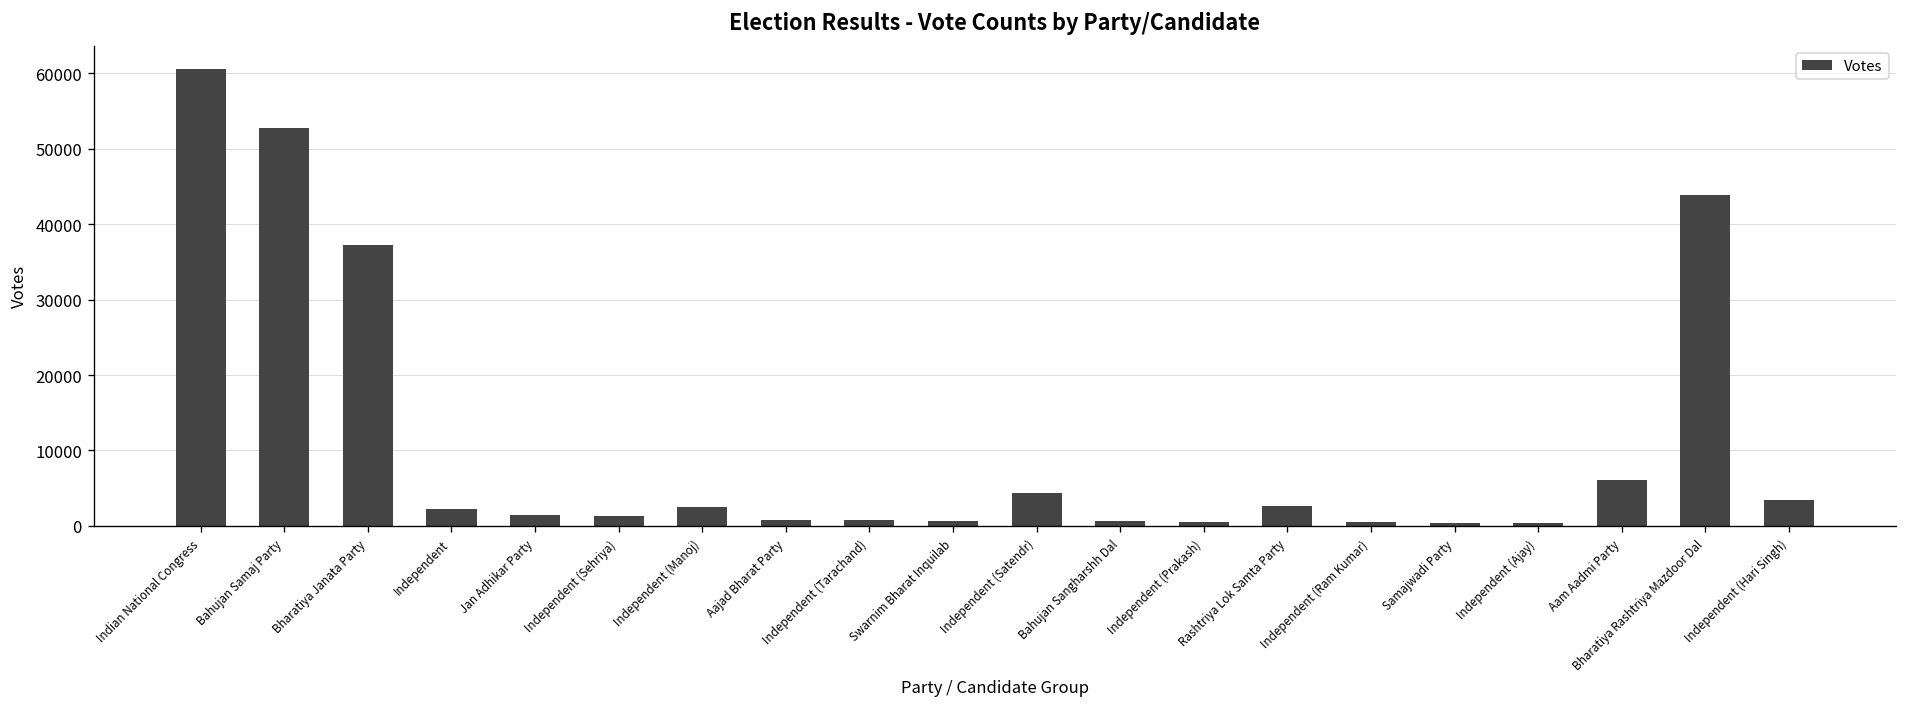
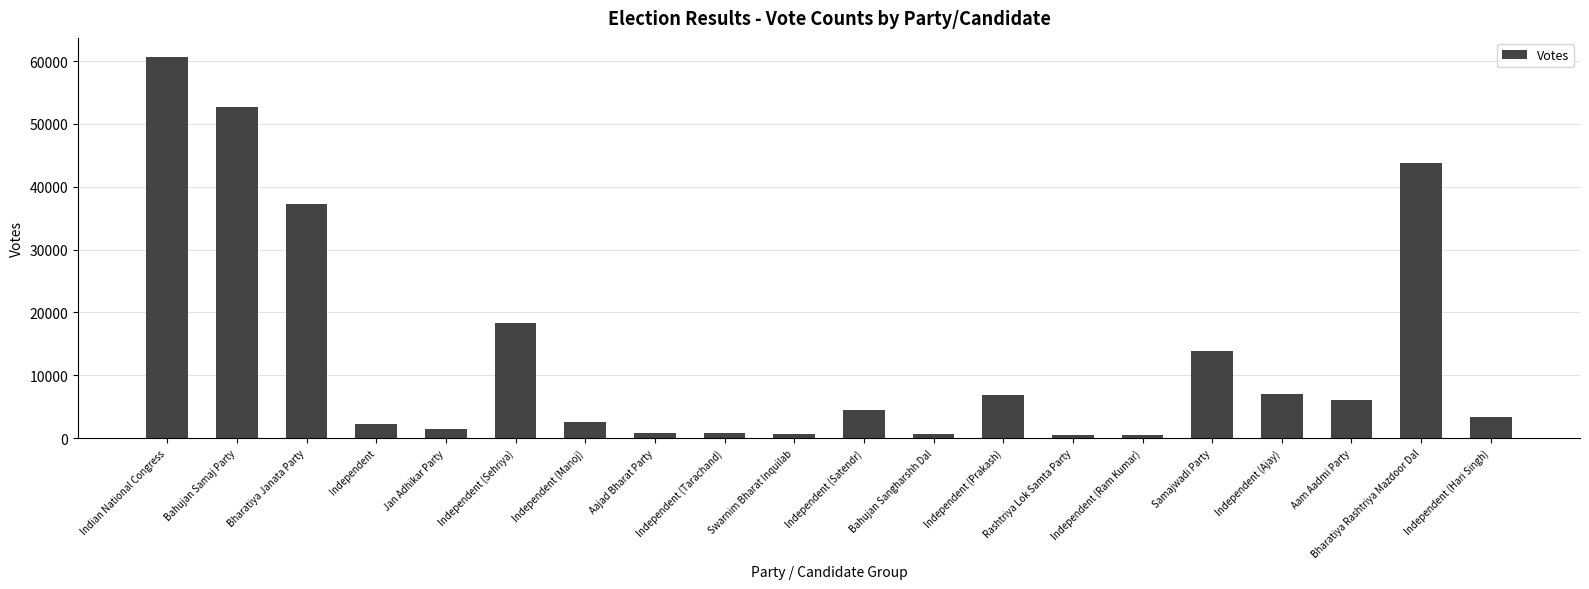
Independent (Sehriya): 1000 -> 18000
Independent (Prakash): 1000 -> 7000
Rashtriya Lok Samta Party: 3000 -> 1000
Samajwadi Party: 0 -> 14000
Independent (Ajay): 0 -> 7000
